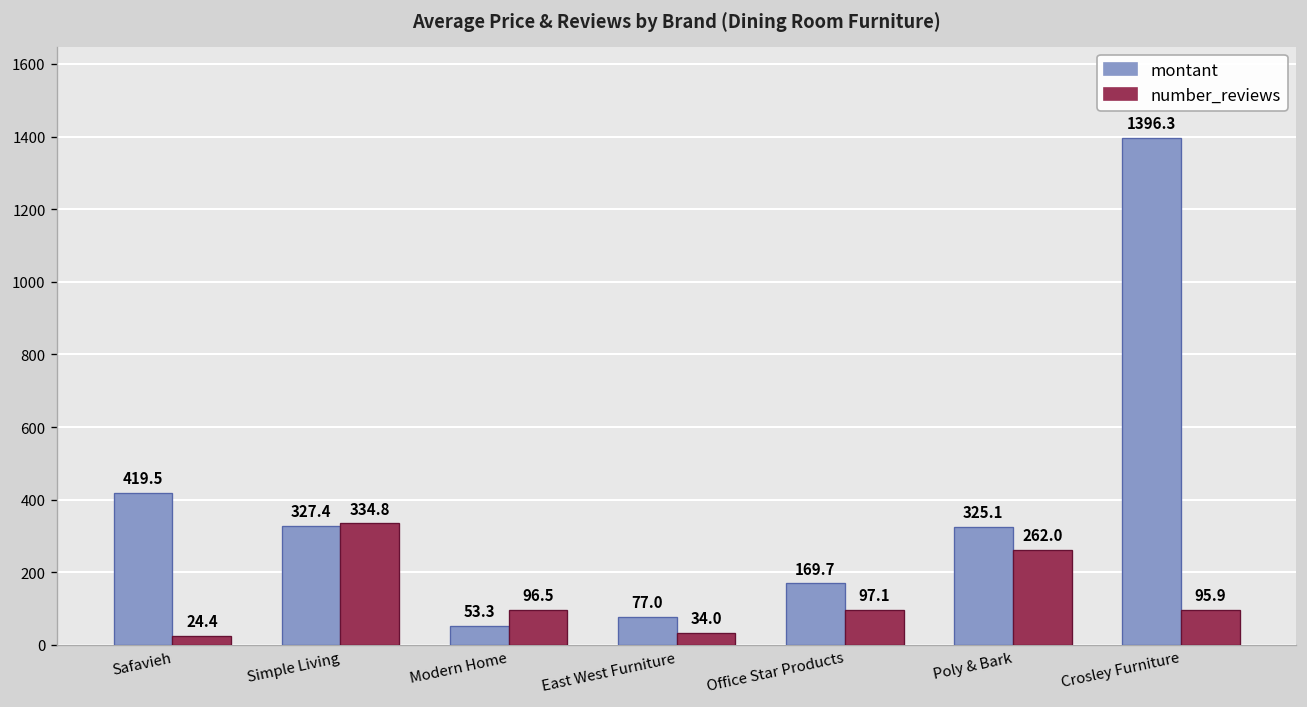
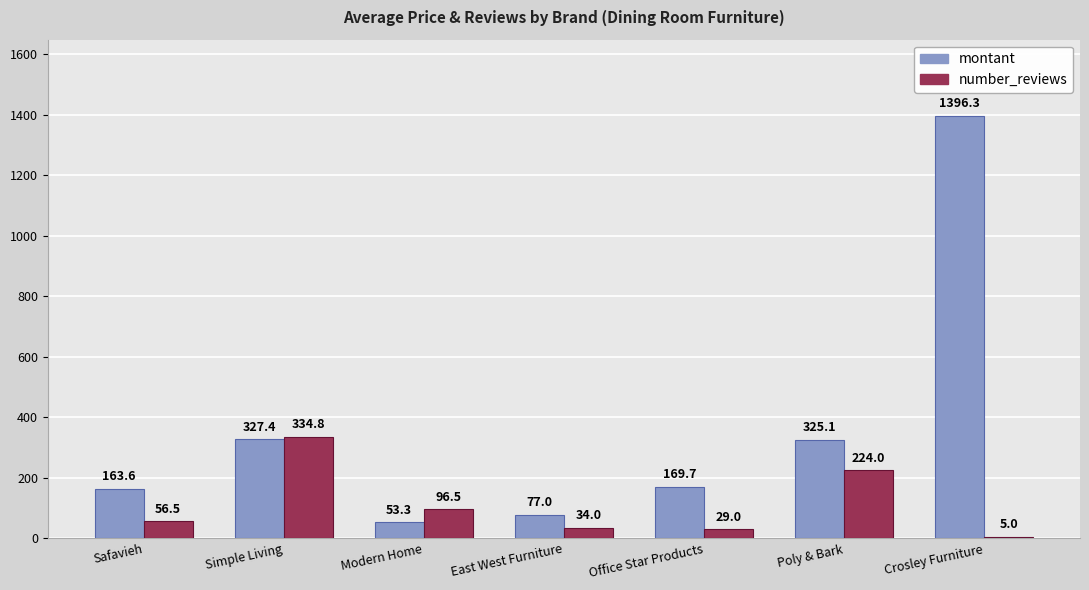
montant, Safavieh: 419.5 -> 163.6
number_reviews, Safavieh: 24.4 -> 56.5
number_reviews, Office Star Products: 97.1 -> 29.0
number_reviews, Poly & Bark: 262.0 -> 224.0
number_reviews, Crosley Furniture: 95.9 -> 5.0
